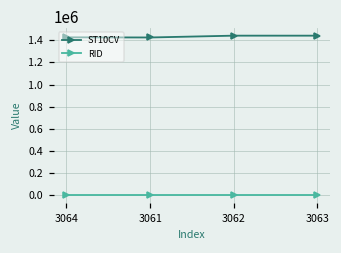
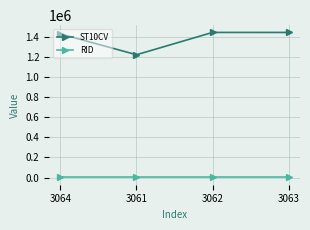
ST10CV, 3061: 1420000 -> 1220000
